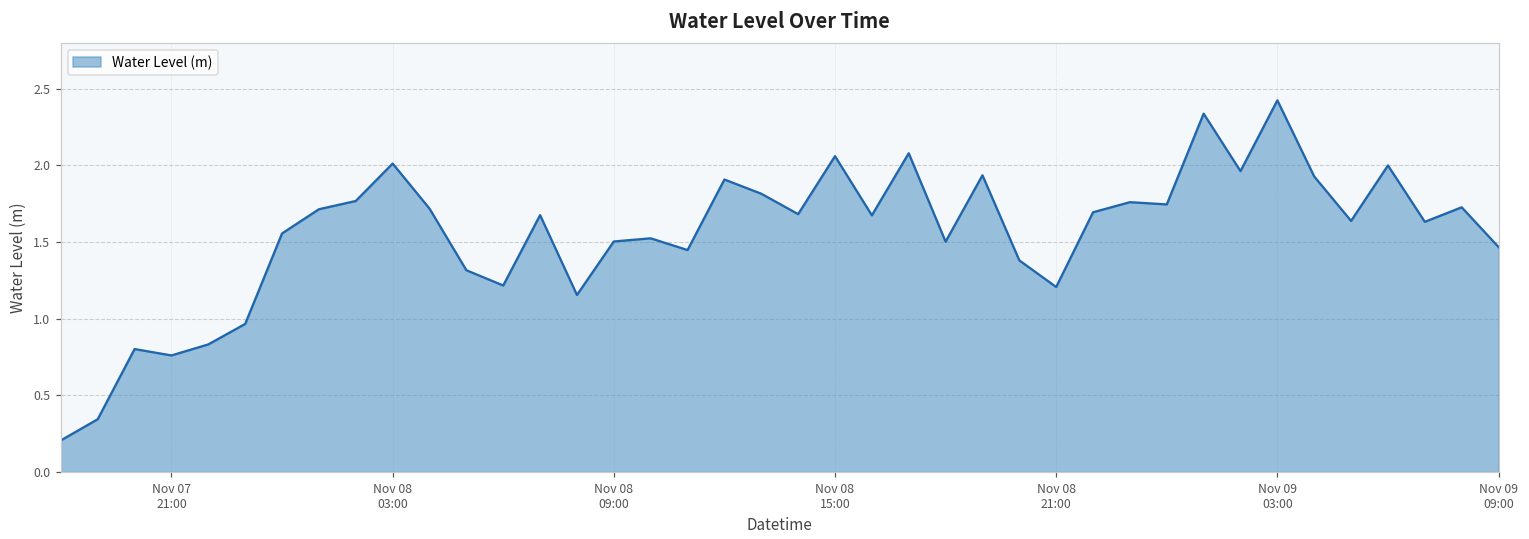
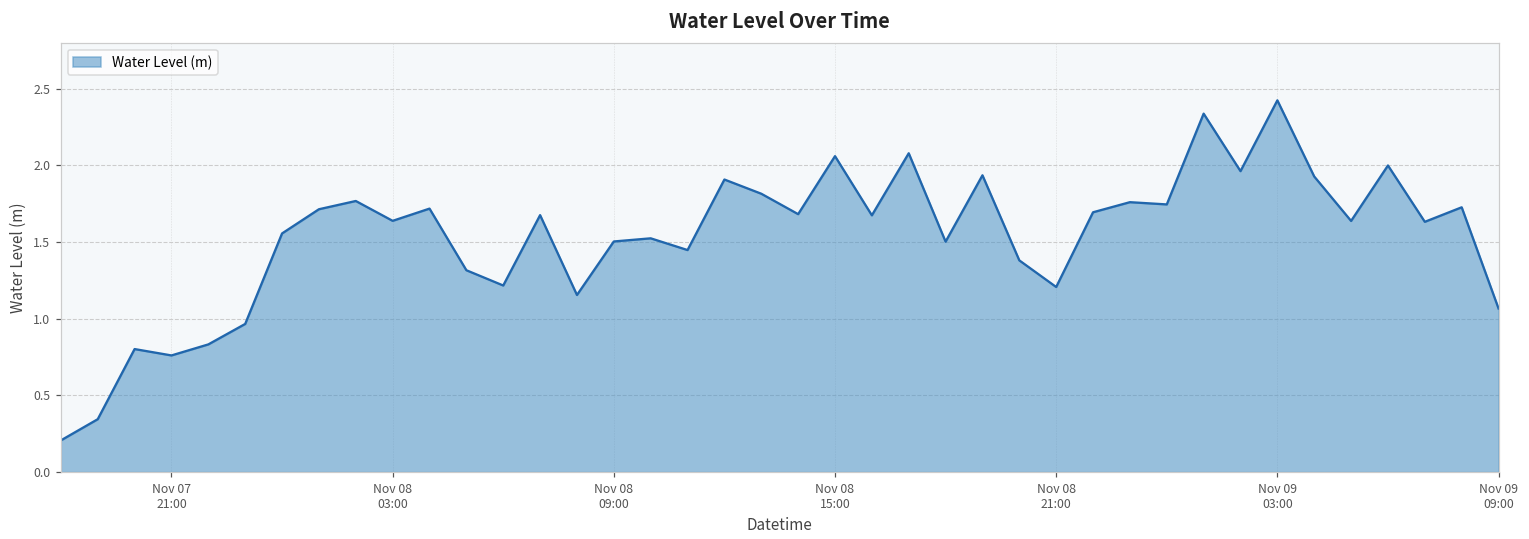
Nov 08 03:00: 2.01 -> 1.64
Nov 09 09:00: 1.47 -> 1.07
